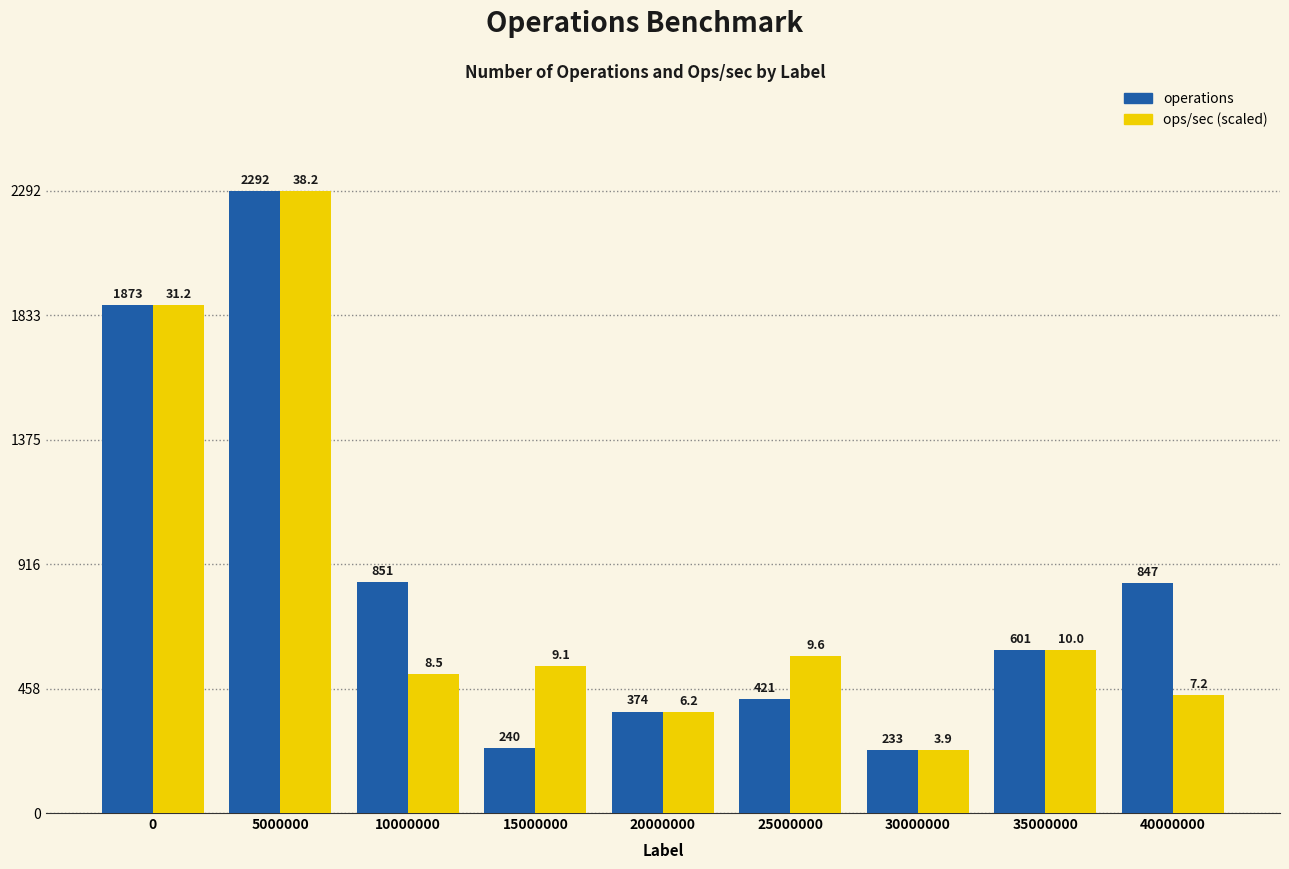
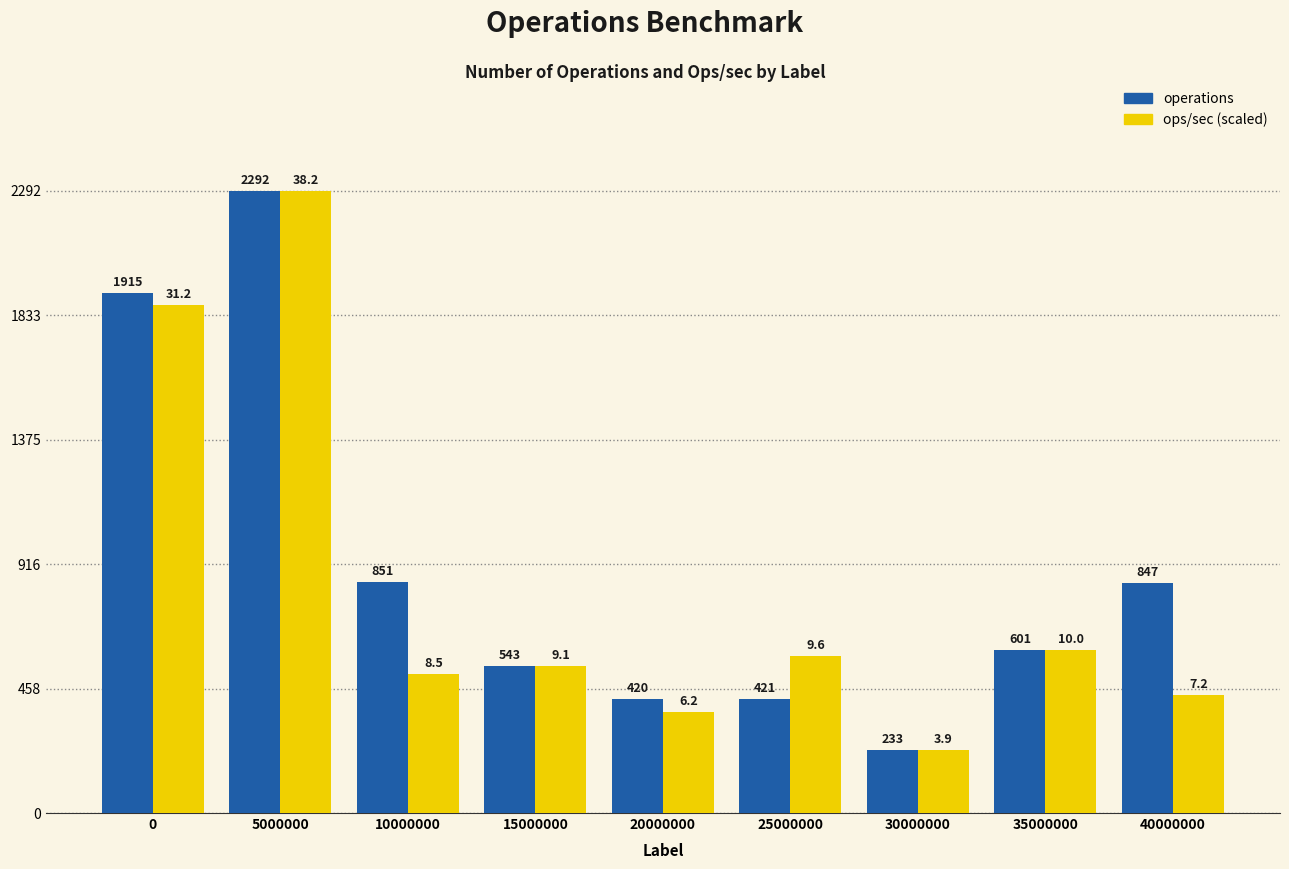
operations, 0: 1873 -> 1915
operations, 15000000: 240 -> 543
operations, 20000000: 374 -> 420
